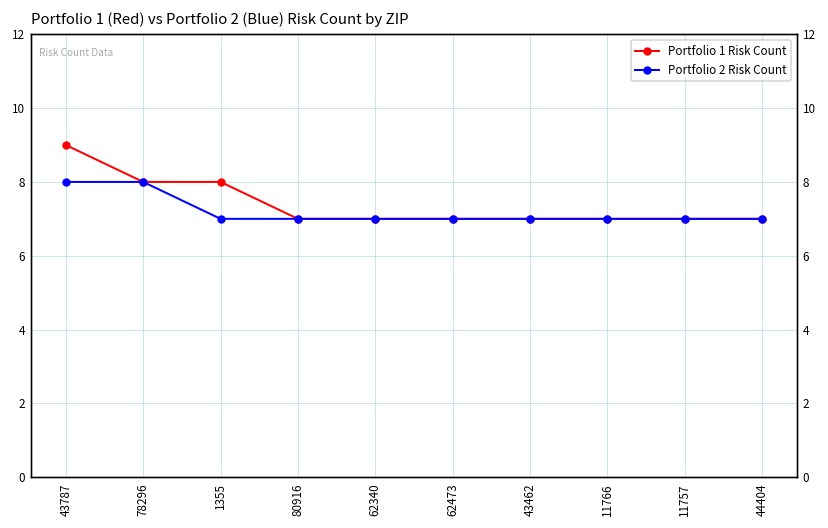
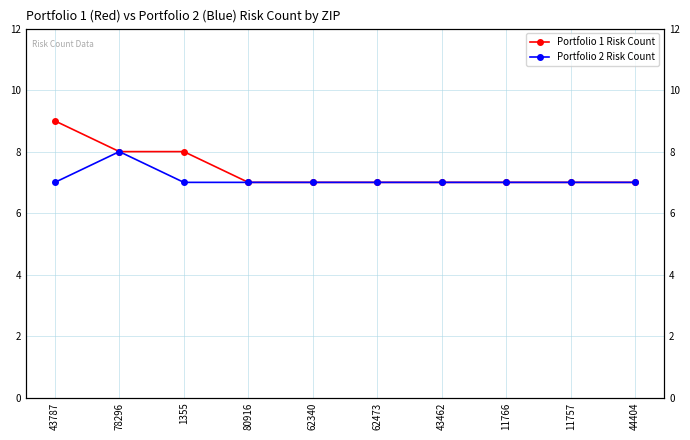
Portfolio 2 Risk Count, 43787: 8 -> 7
